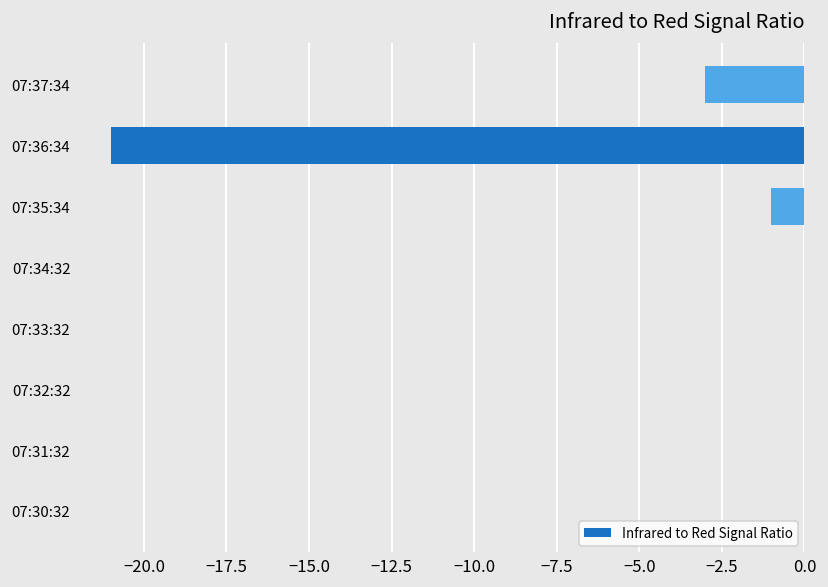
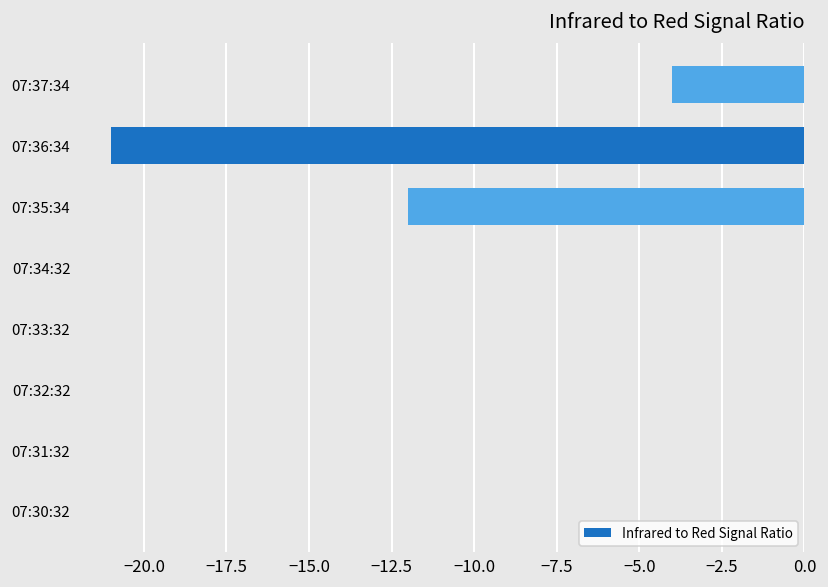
07:37:34: -3 -> -4
07:35:34: -1 -> -12
